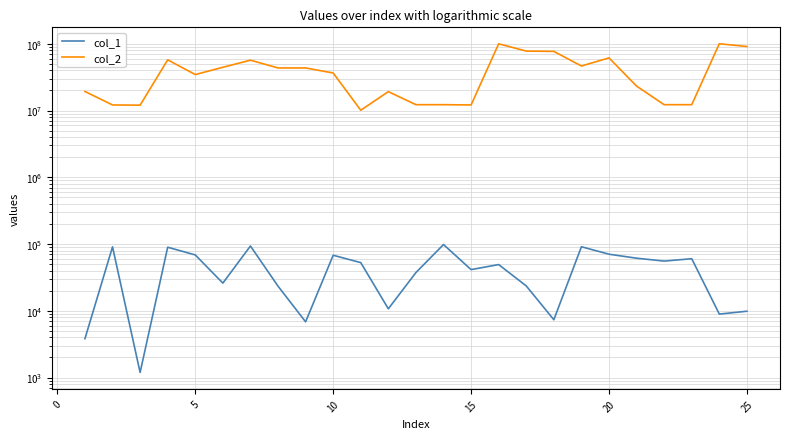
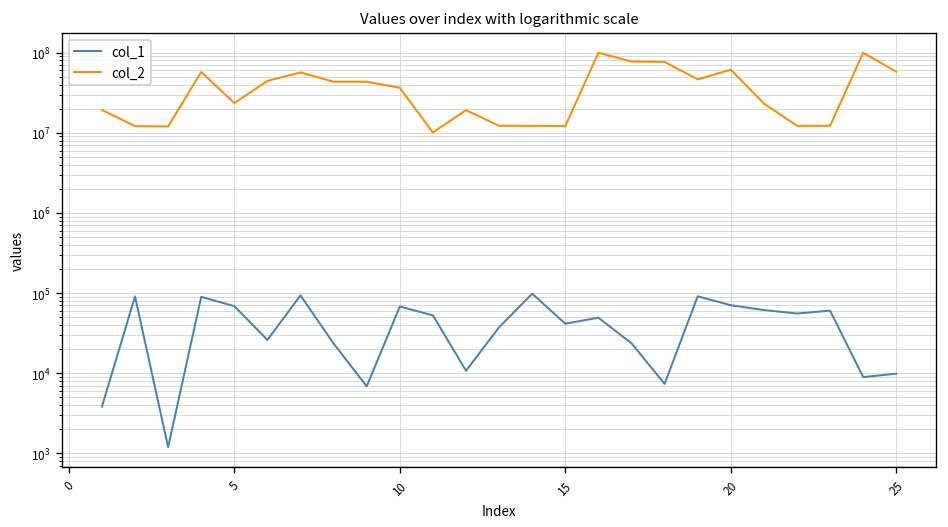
col_2, 5: 30000000 -> 24000000
col_2, 25: 90000000 -> 60000000
